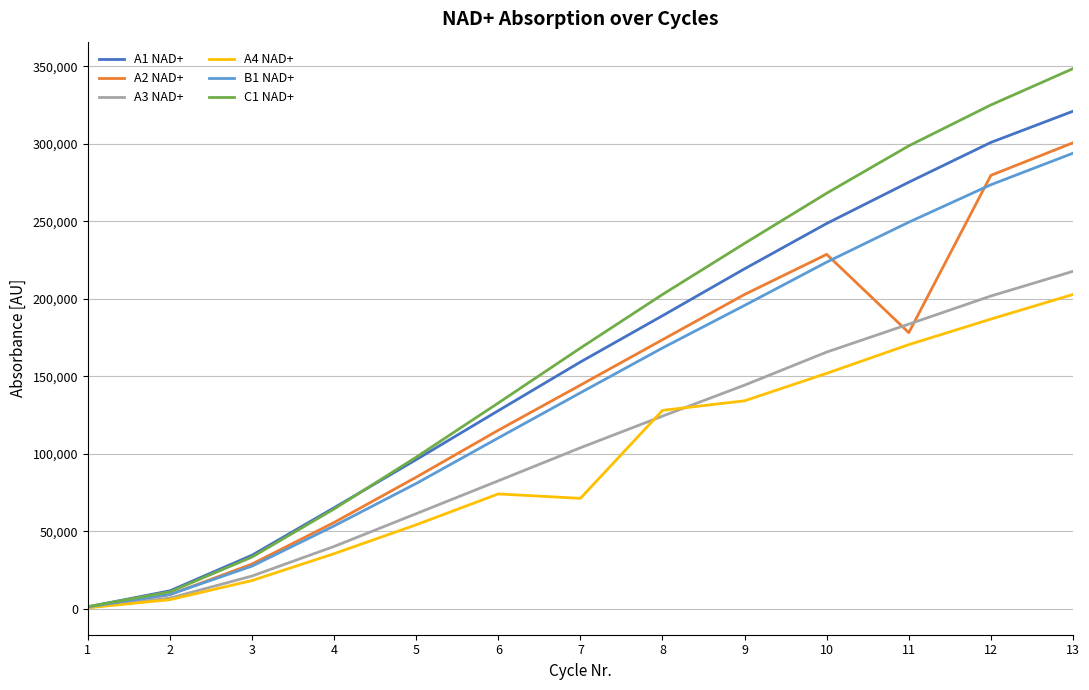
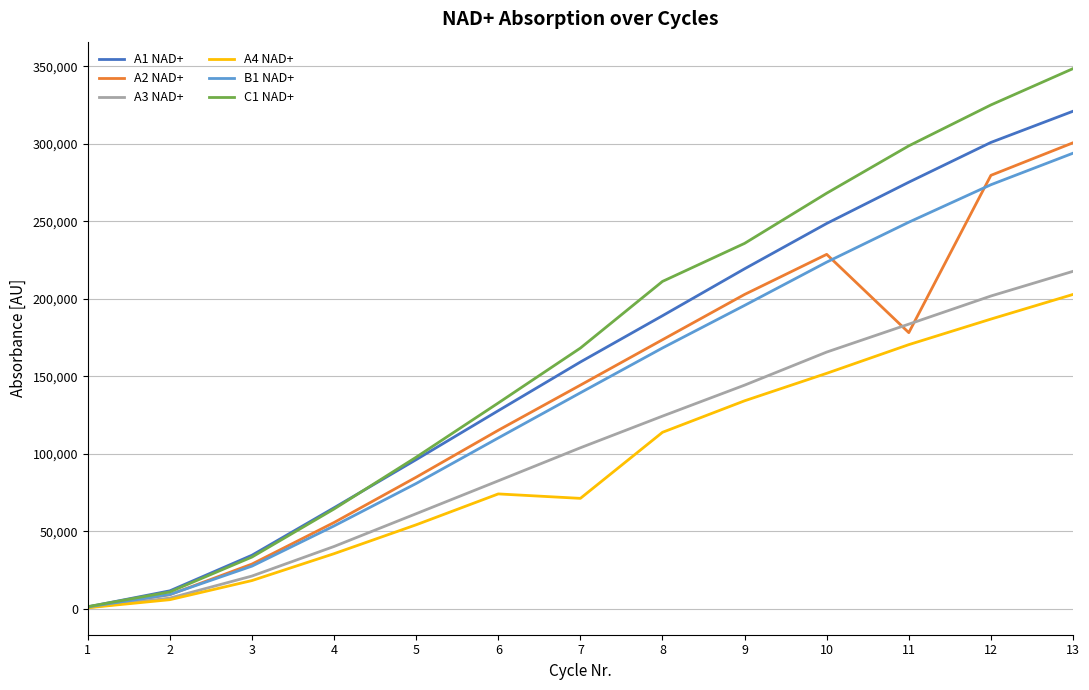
A4 NAD+, 8: 128,000 -> 114,000
C1 NAD+, 8: 203,000 -> 211,000
